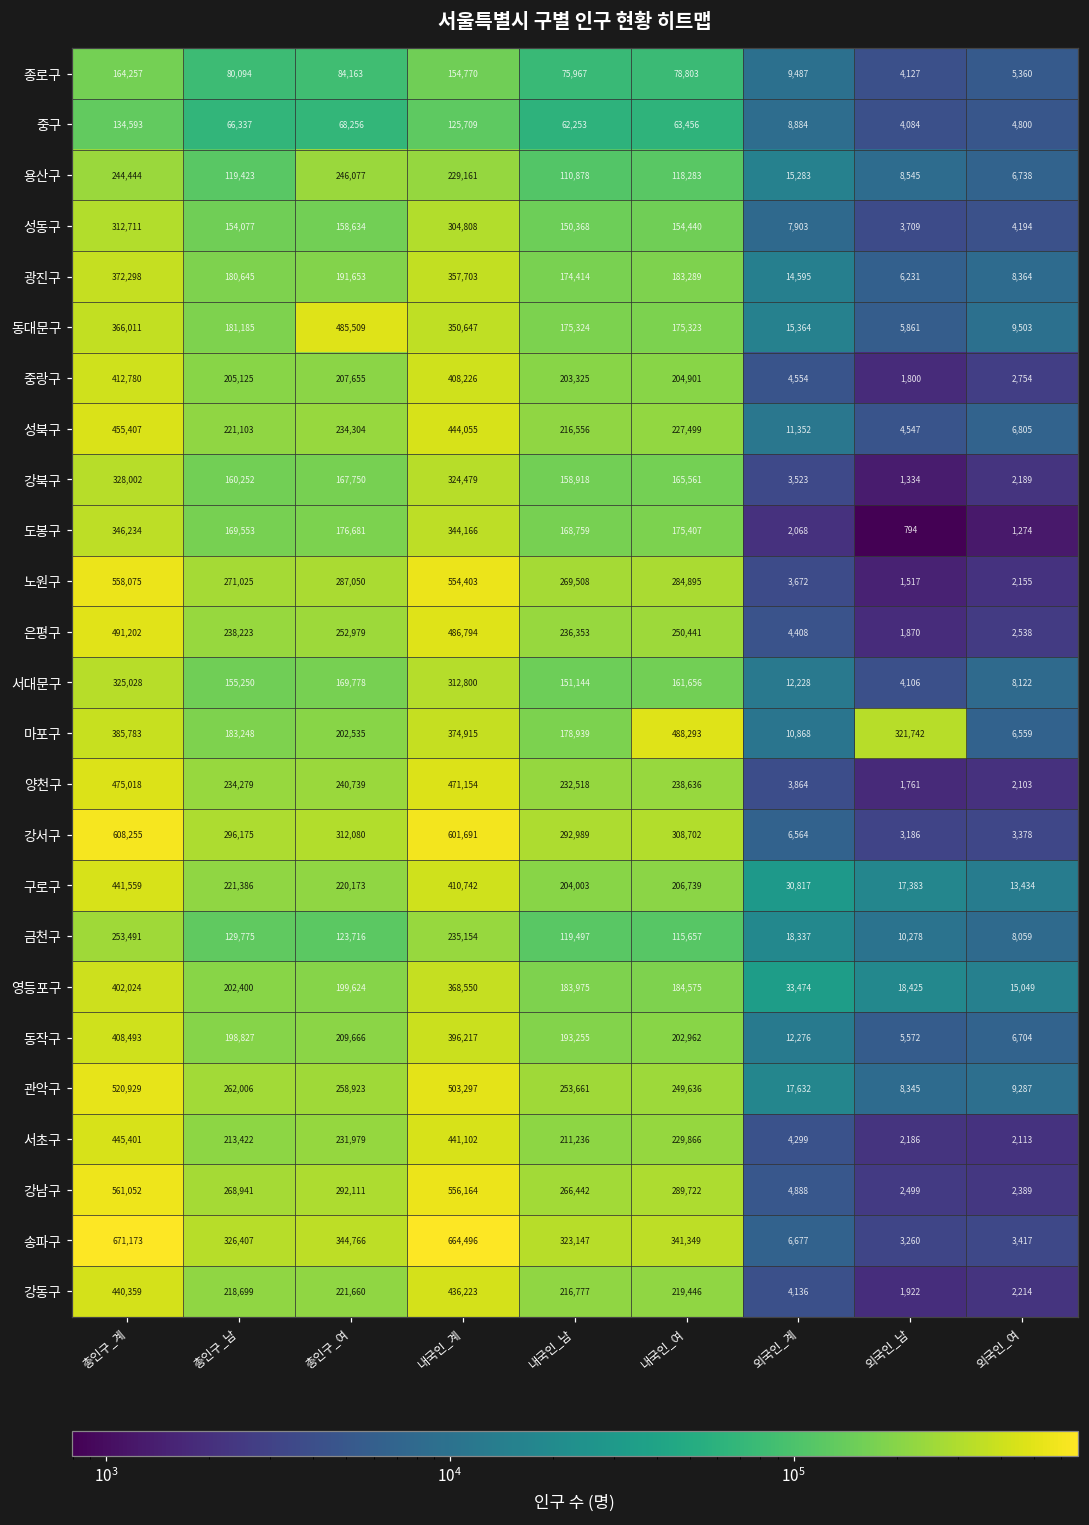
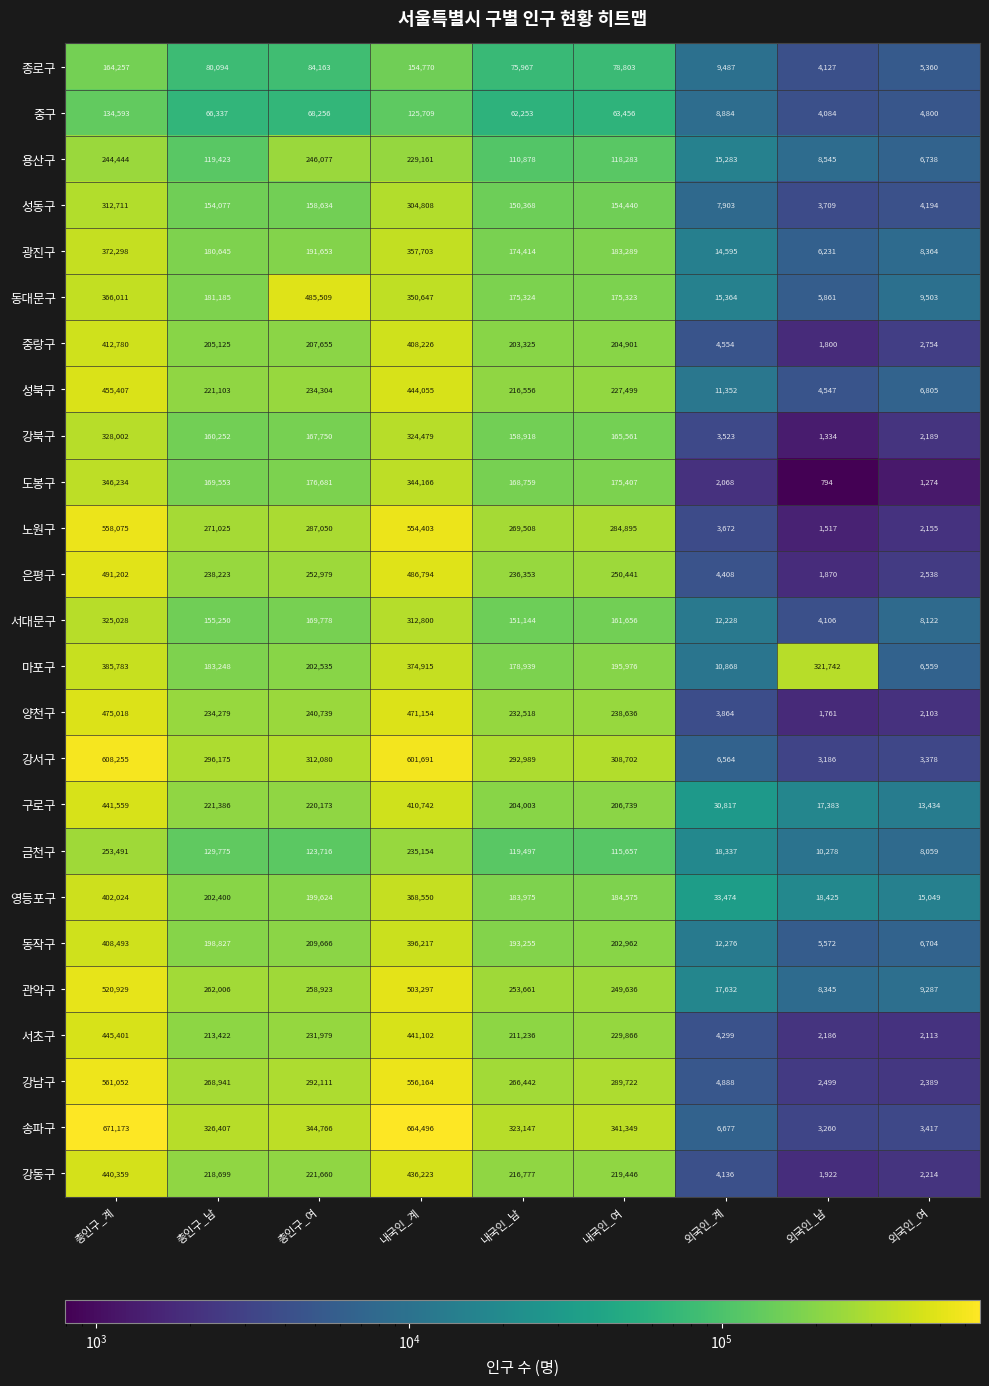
마포구, 내국인_여: 488,293 -> 195,976
